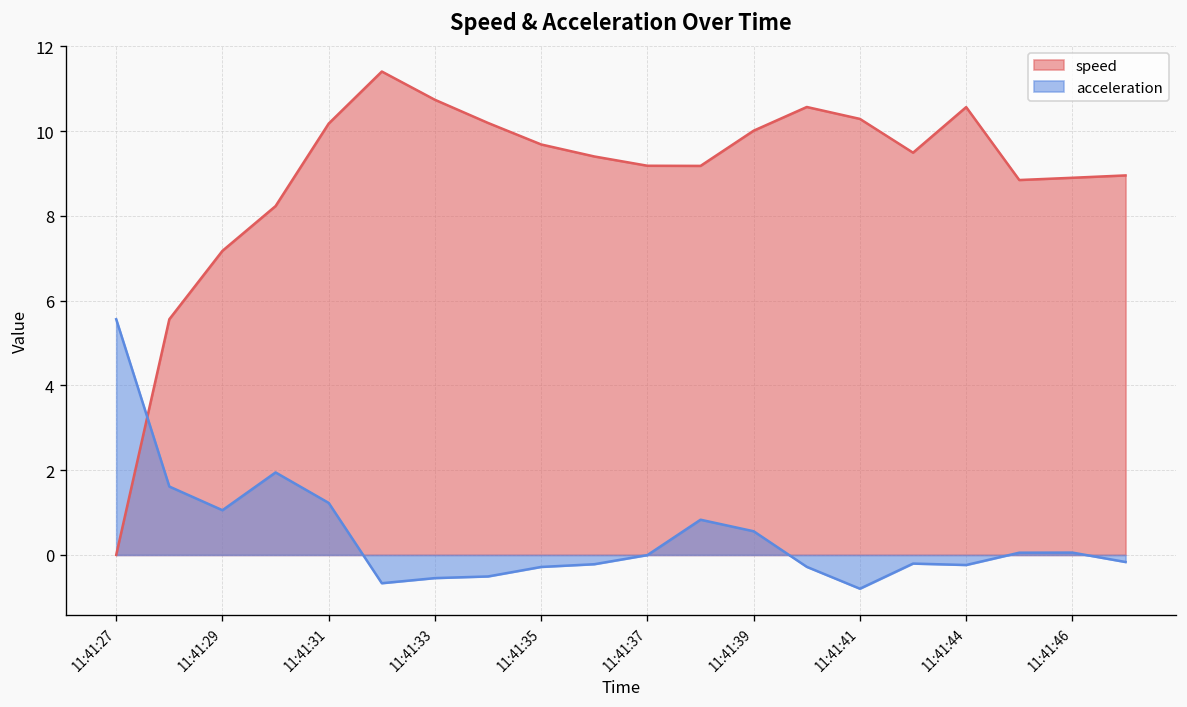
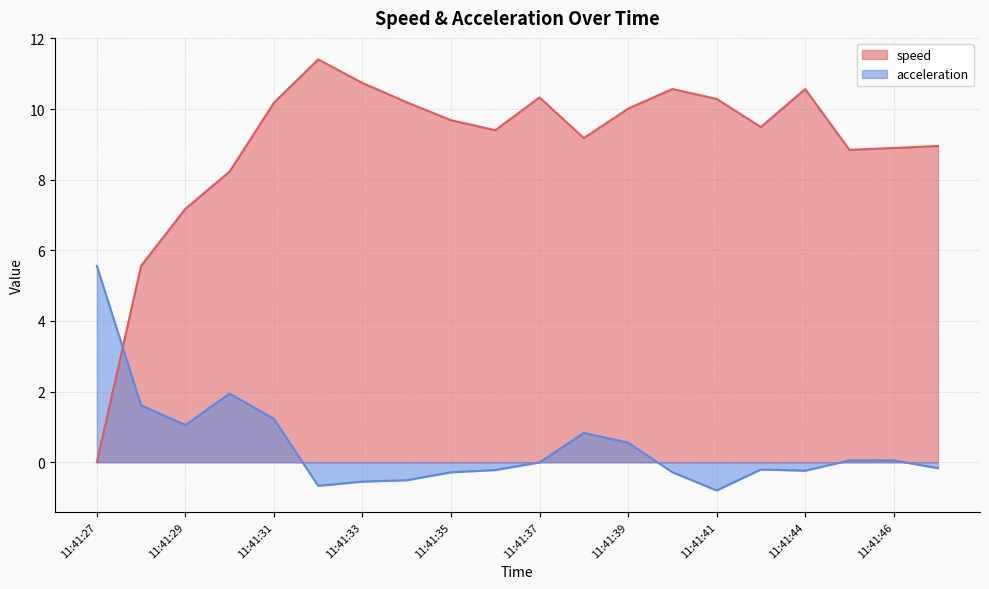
speed, 11:41:37: 9.2 -> 10.3
